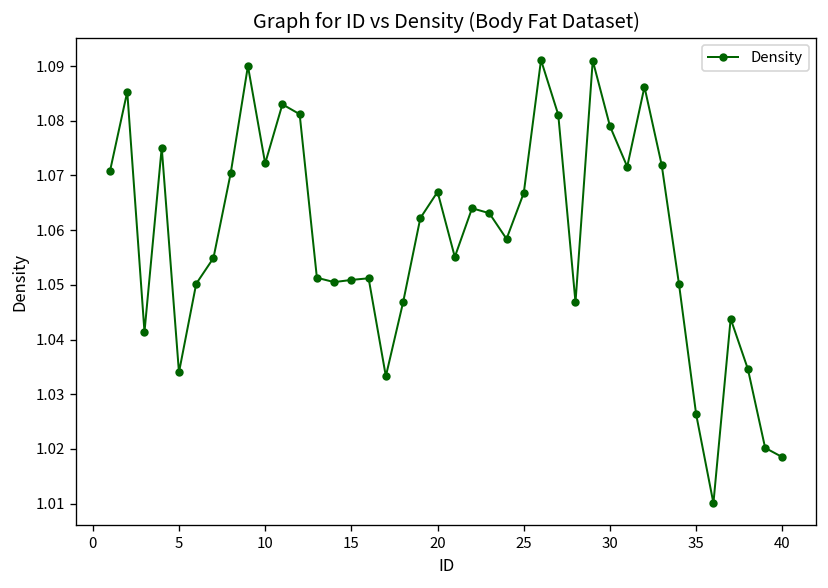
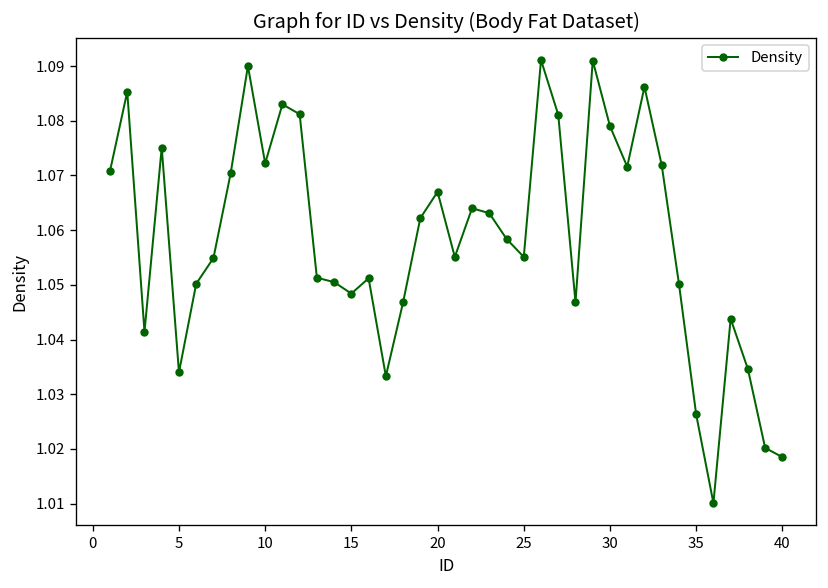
15: 1.051 -> 1.048
25: 1.067 -> 1.055
